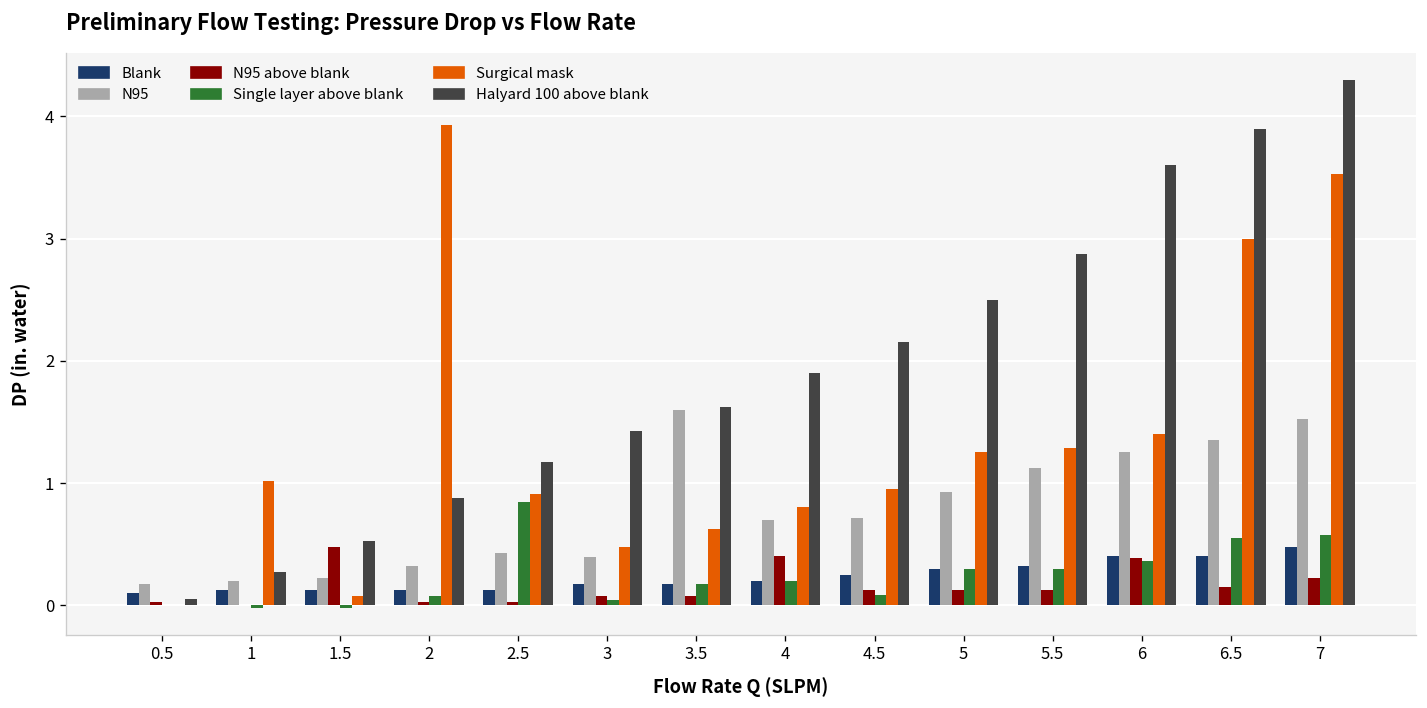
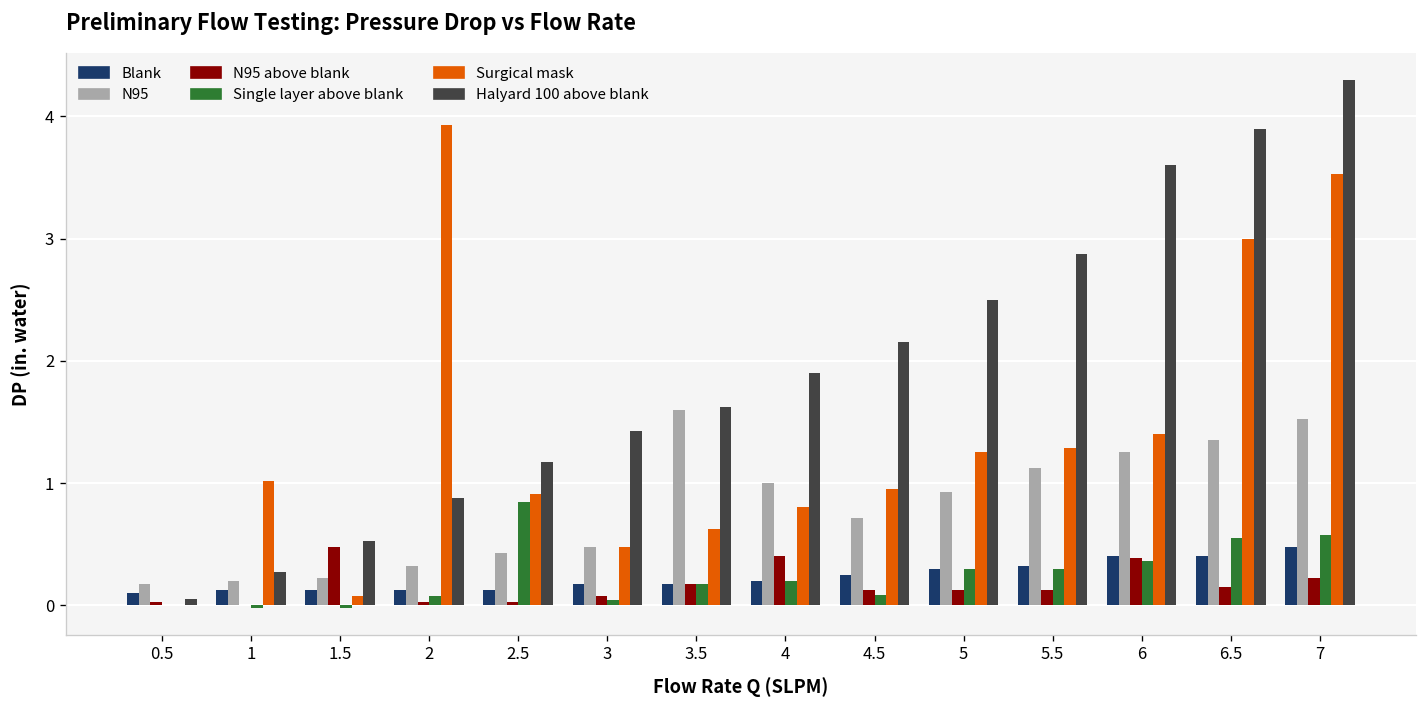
N95, 3: 0.39 -> 0.48
N95 above blank, 3.5: 0.08 -> 0.18
N95, 4: 0.7 -> 1.0
